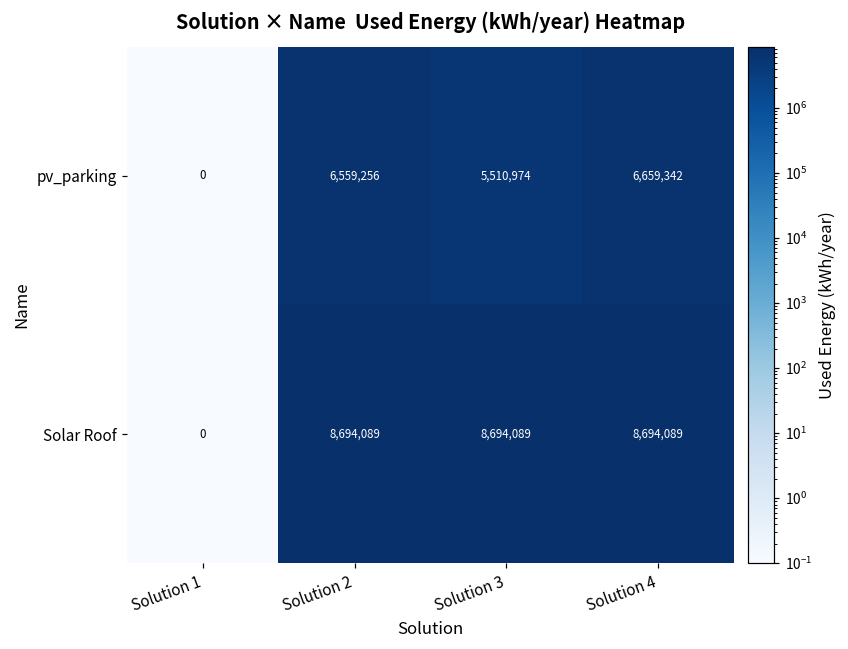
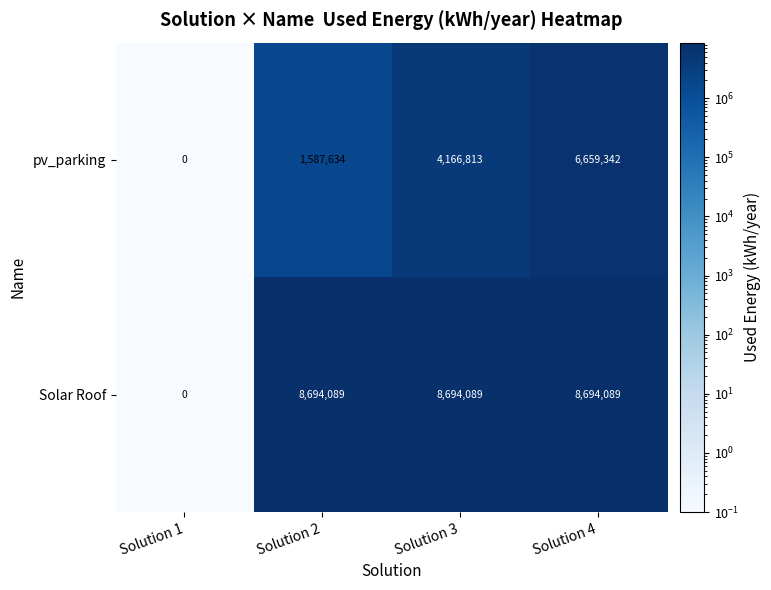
pv_parking, Solution 2: 6,559,256 -> 1,587,634
pv_parking, Solution 3: 5,510,974 -> 4,166,813
